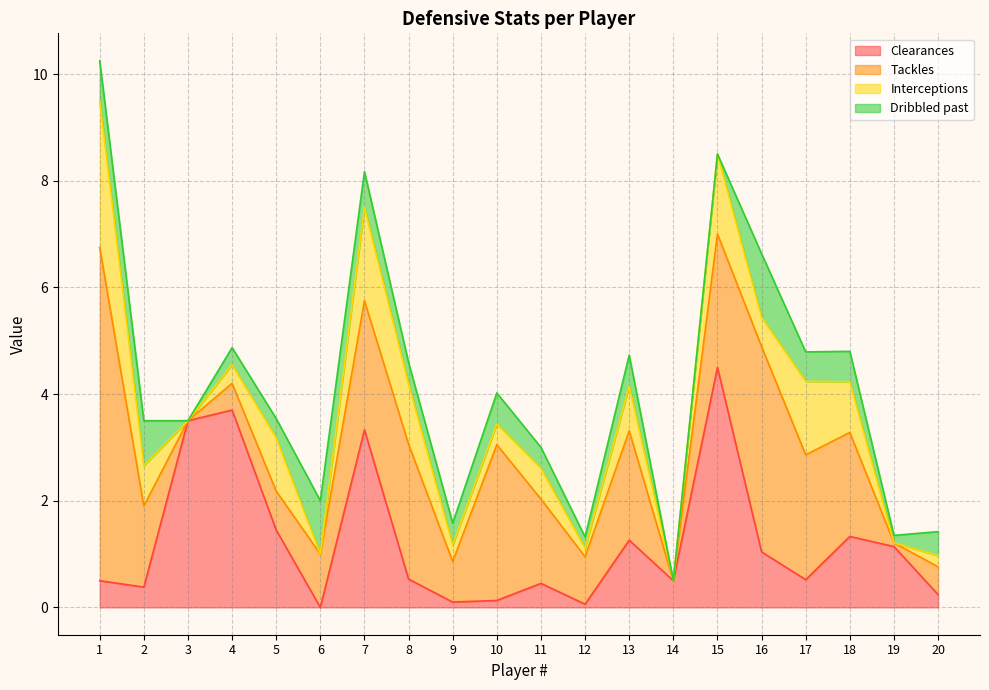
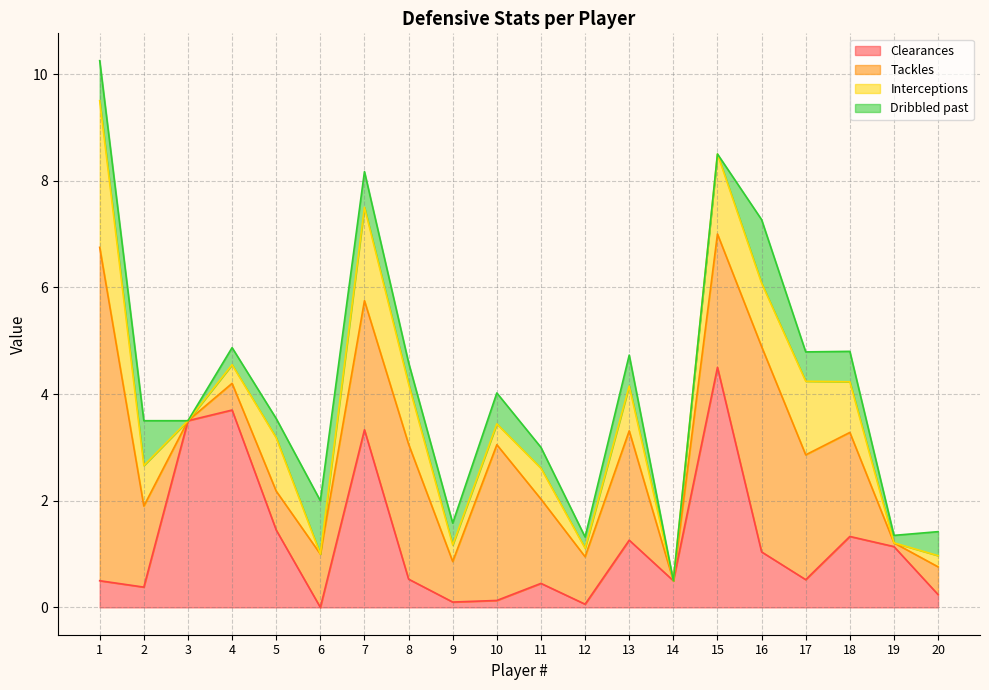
Interceptions, 16: 0.5 -> 1.2
